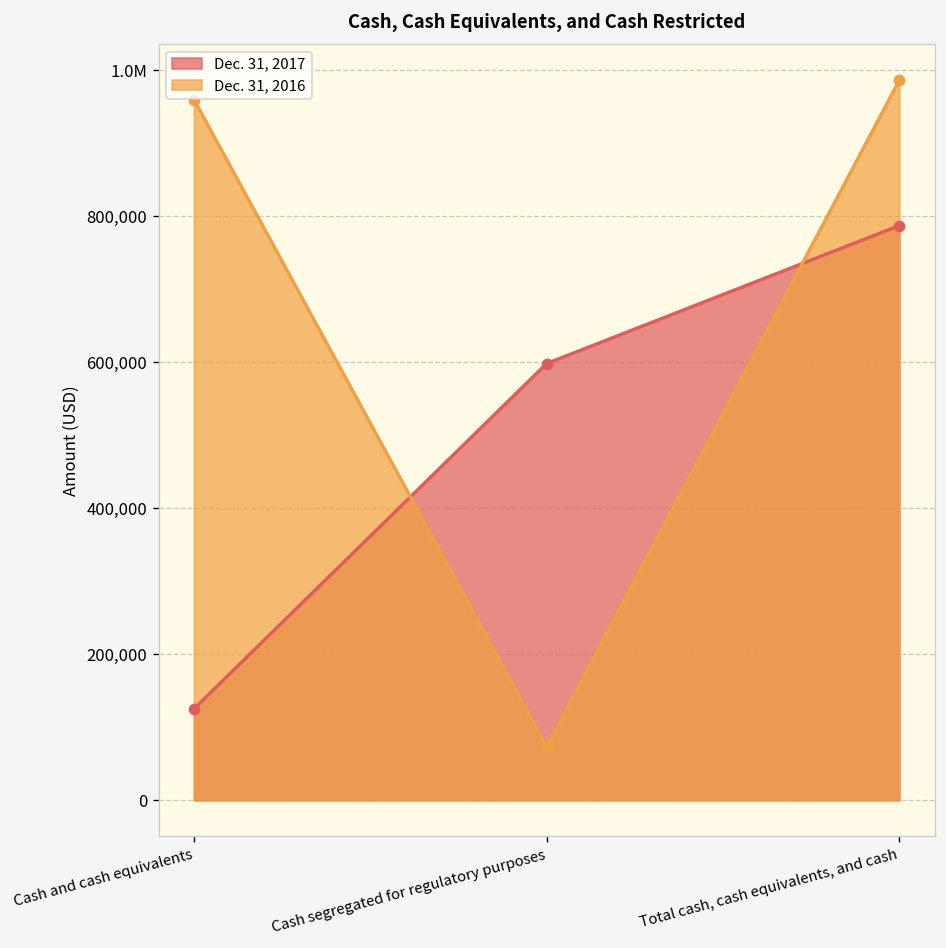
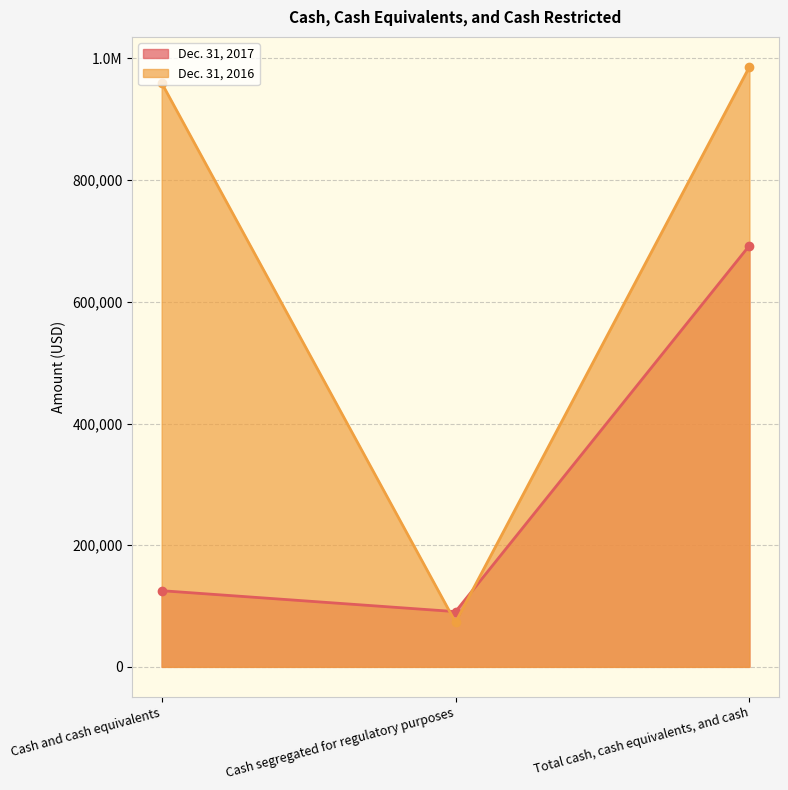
Dec. 31, 2017, Cash segregated for regulatory purposes: 600,000 -> 90,000
Dec. 31, 2017, Total cash, cash equivalents, and cash: 790,000 -> 690,000
